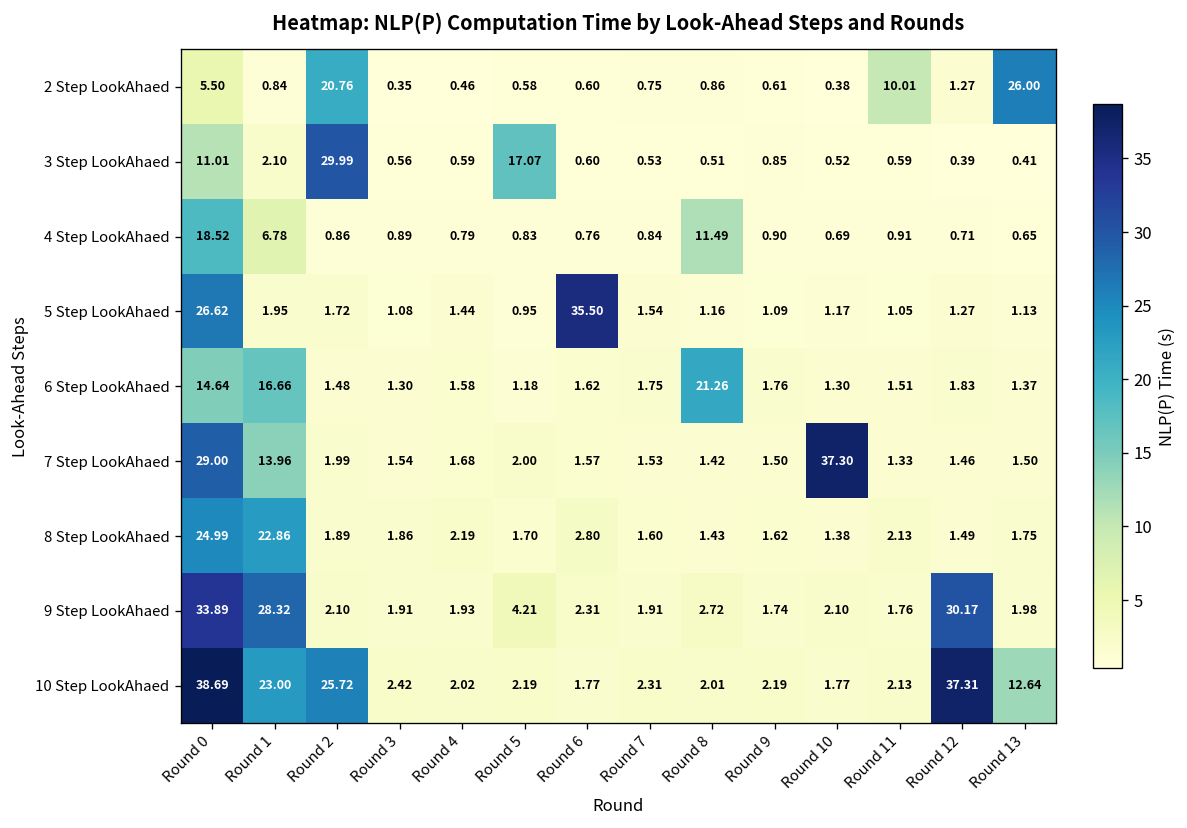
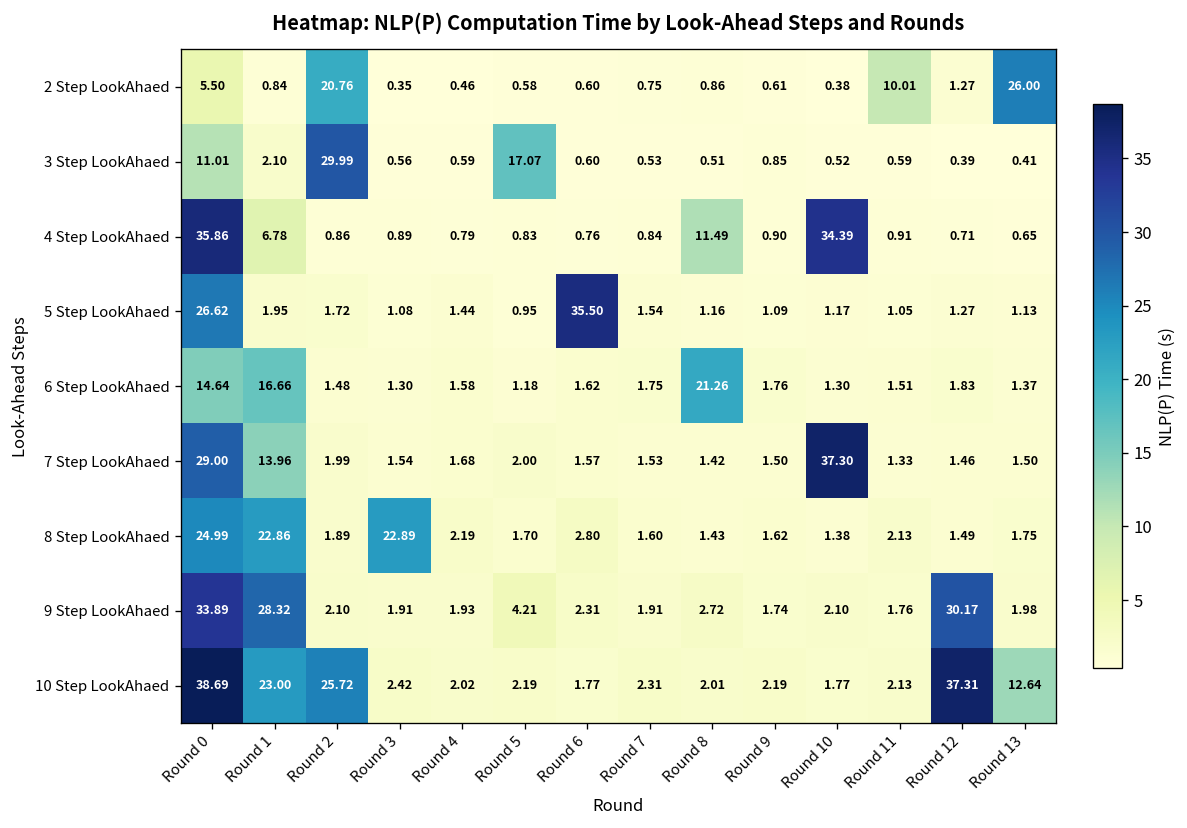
4 Step LookAhaed, Round 0: 18.52 -> 35.86
4 Step LookAhaed, Round 10: 0.69 -> 34.39
8 Step LookAhaed, Round 3: 1.86 -> 22.89
